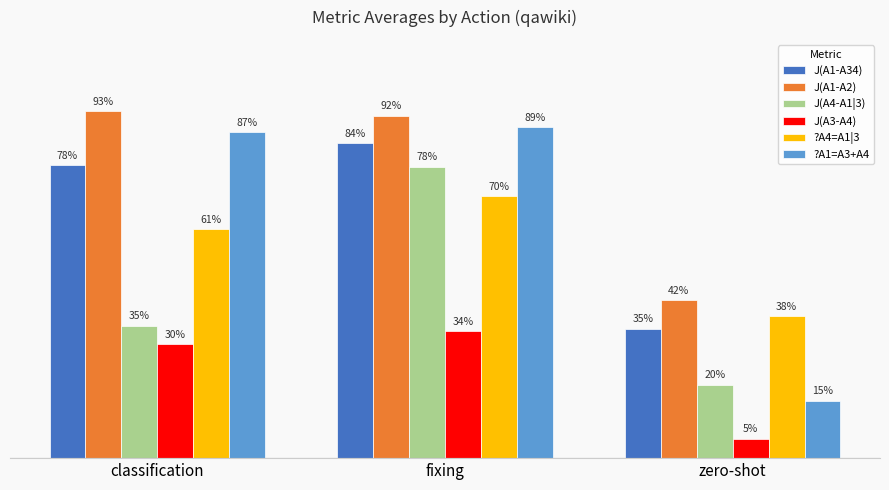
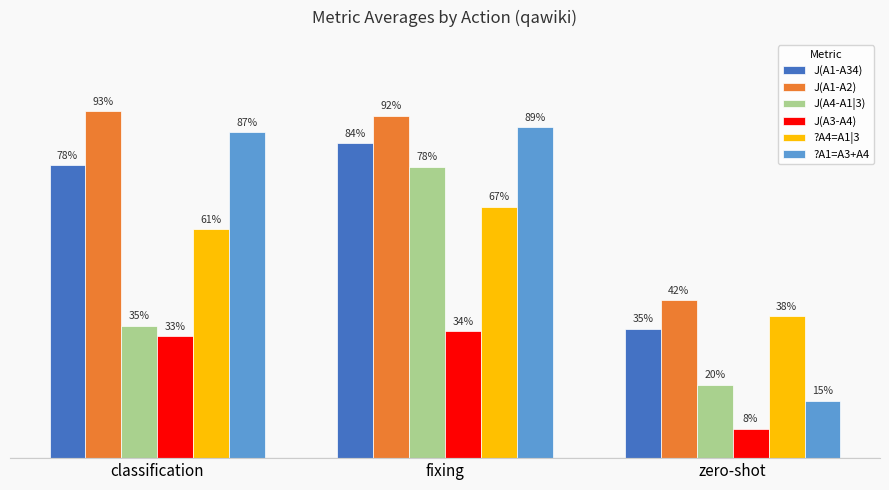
J(A3-A4), classification: 30% -> 33%
?A4=A1|3, fixing: 70% -> 67%
J(A3-A4), zero-shot: 5% -> 8%
